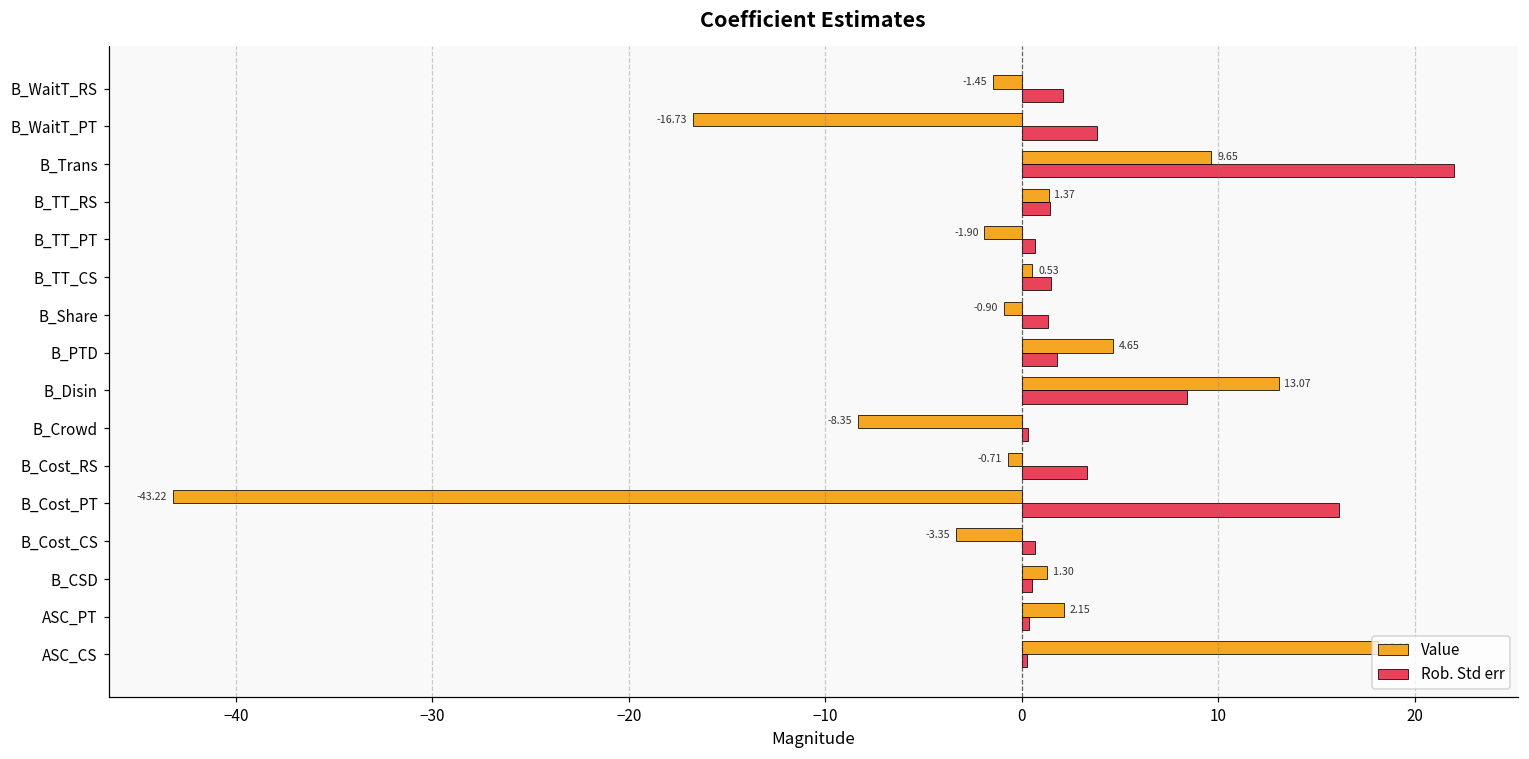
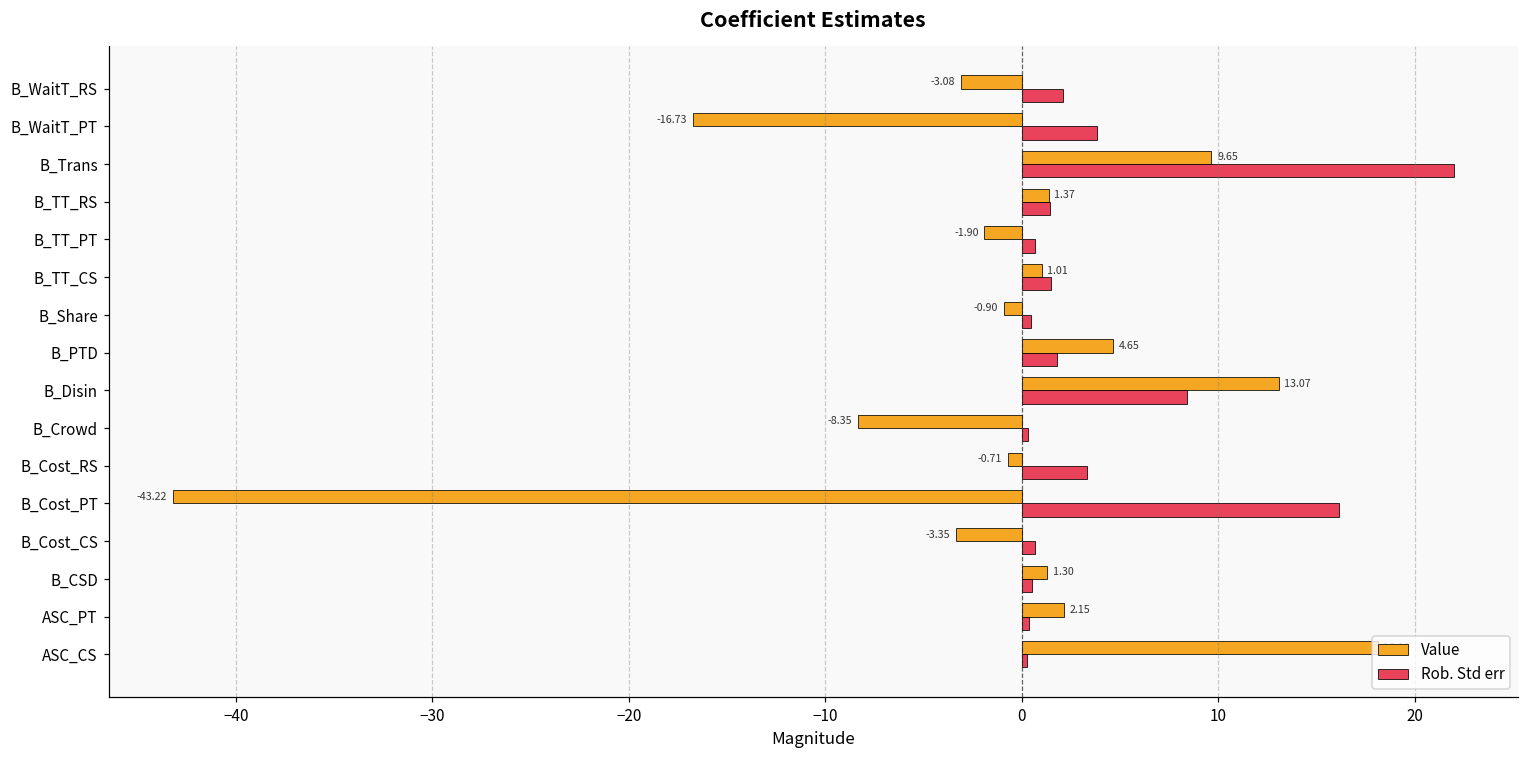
Value, B_WaitT_RS: -1.45 -> -3.08
Value, B_TT_CS: 0.53 -> 1.01
Rob. Std err, B_Share: 1.3 -> 0.5
